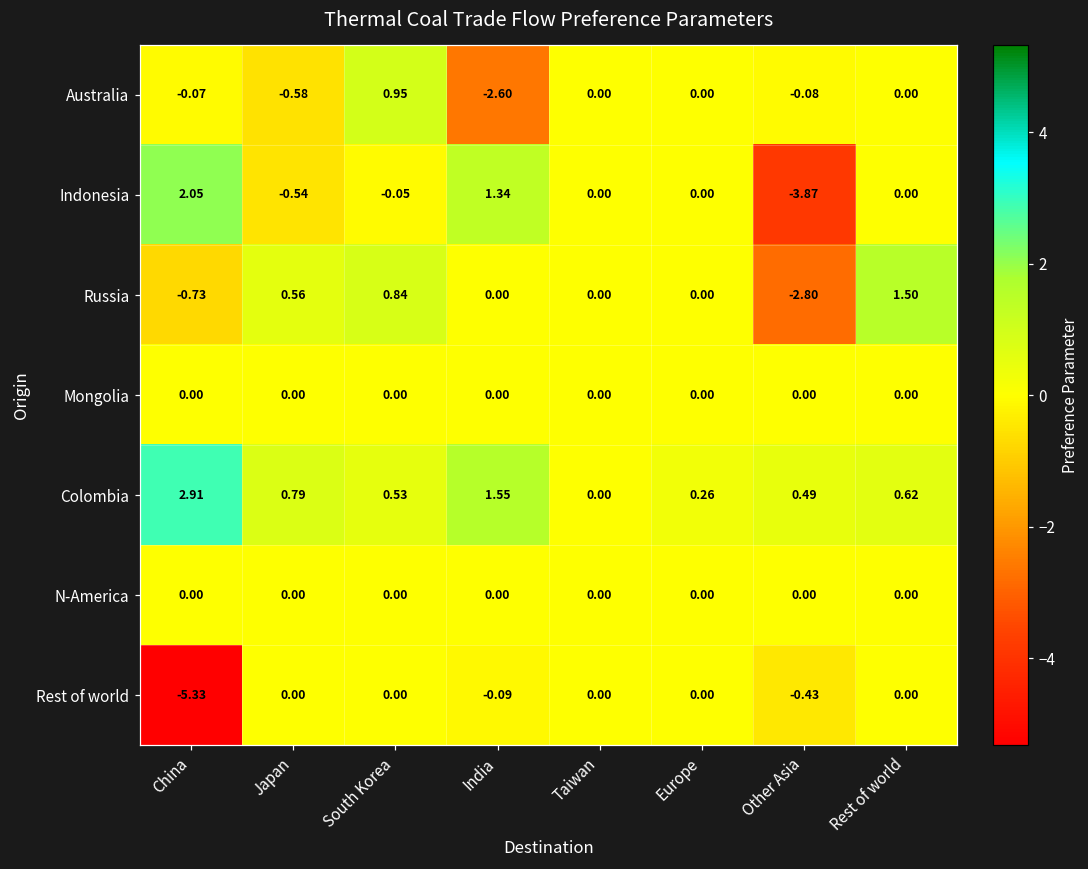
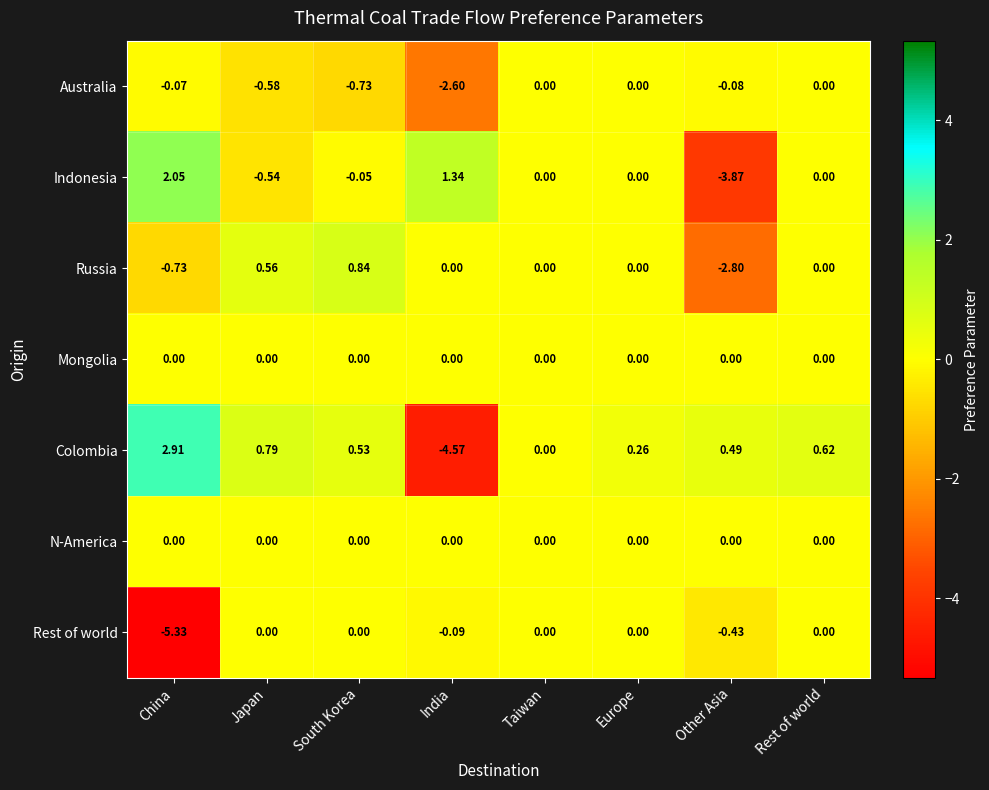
Australia, South Korea: 0.95 -> -0.73
Russia, Rest of world: 1.50 -> 0.00
Colombia, India: 1.55 -> -4.57
